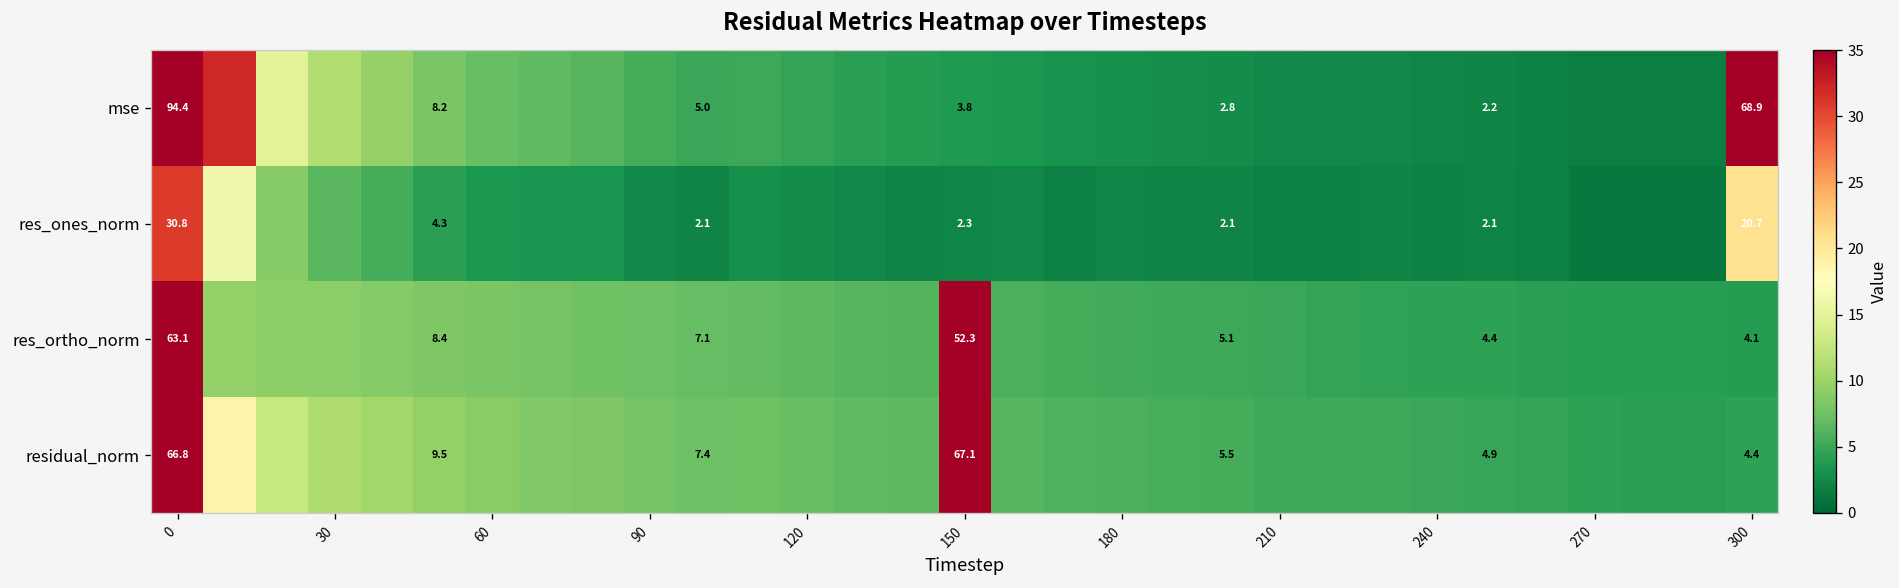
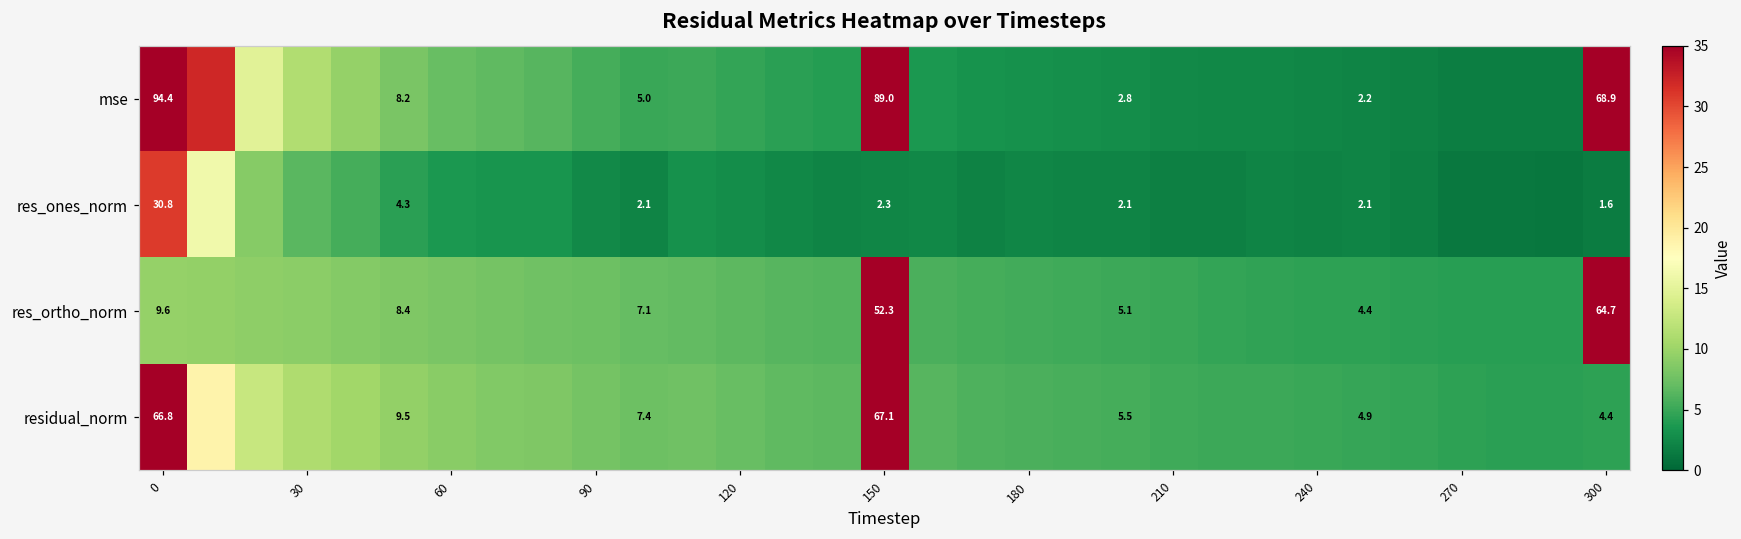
mse, 150: 3.8 -> 89.0
res_ones_norm, 300: 20.7 -> 1.6
res_ortho_norm, 0: 63.1 -> 9.6
res_ortho_norm, 300: 4.1 -> 64.7
